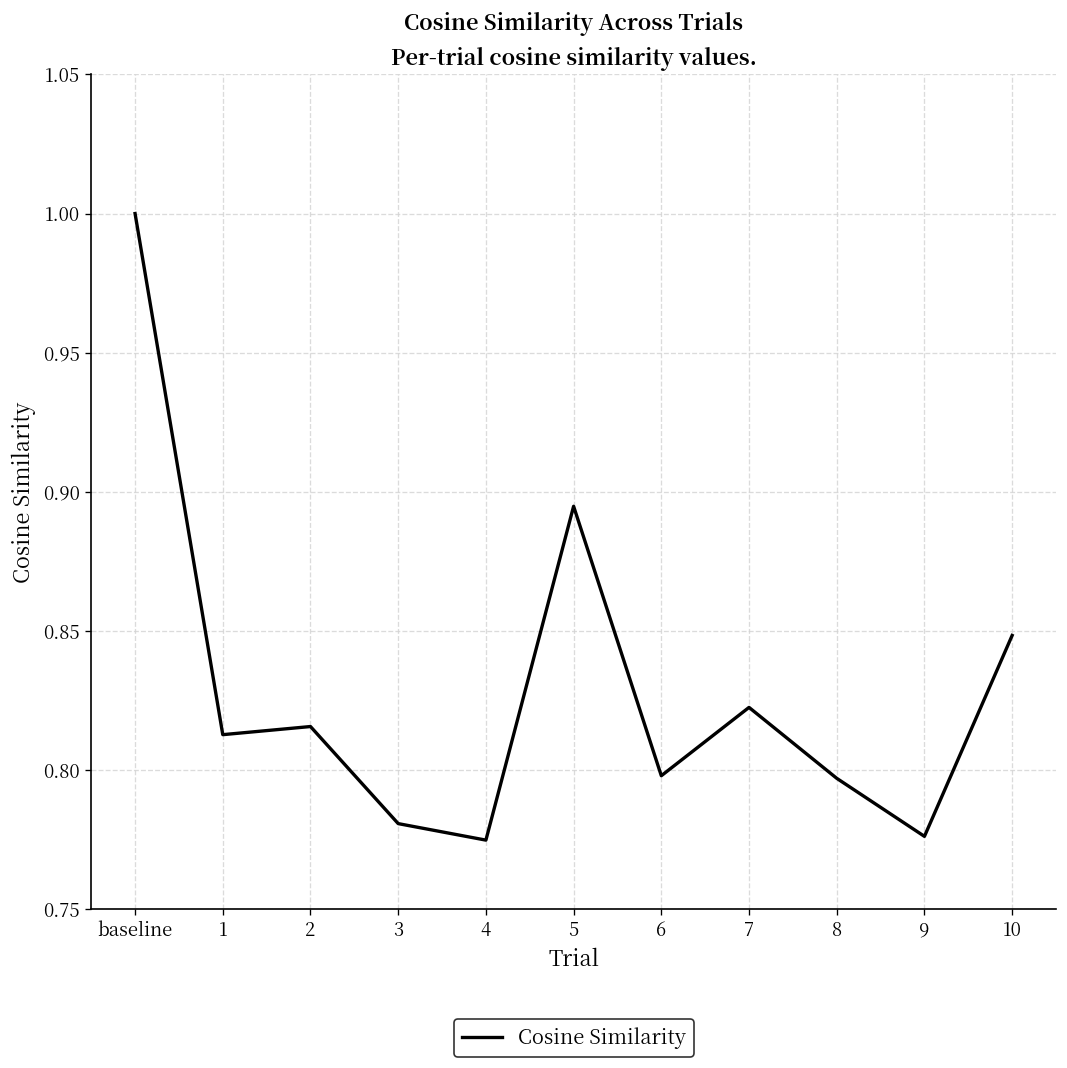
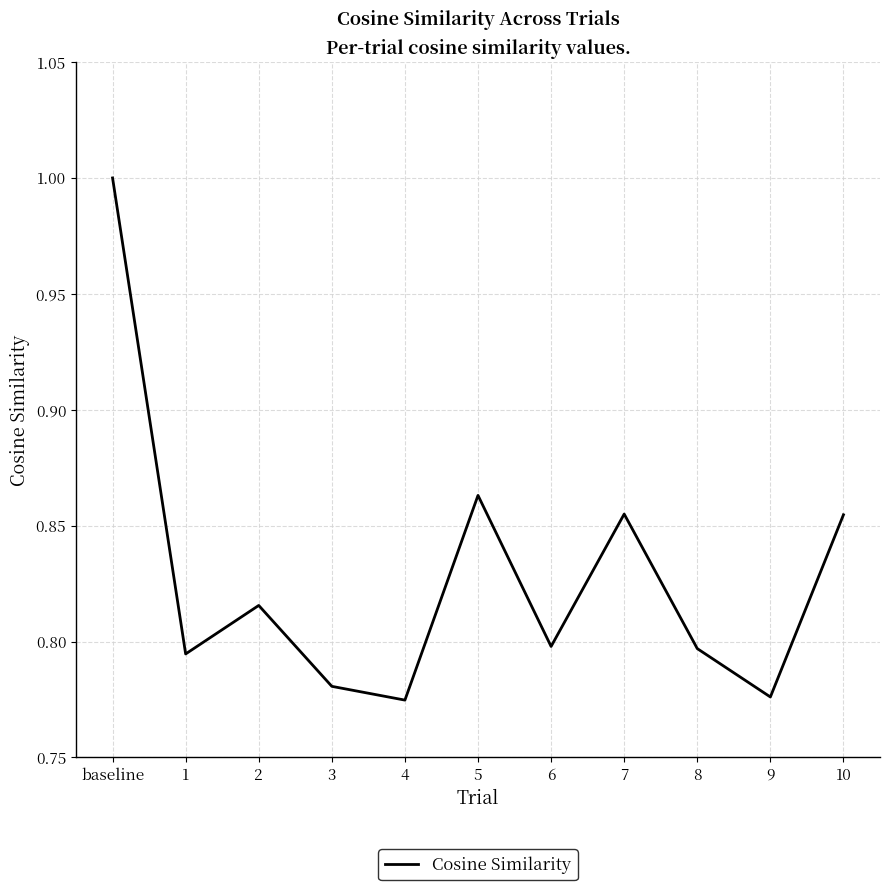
1: 0.813 -> 0.795
5: 0.895 -> 0.863
7: 0.822 -> 0.855
10: 0.848 -> 0.855
